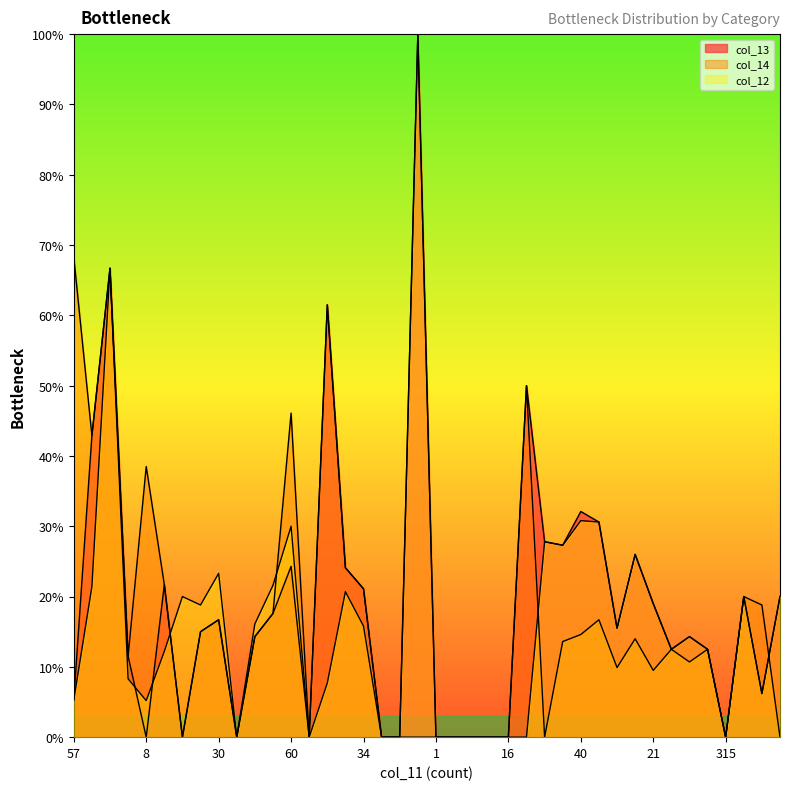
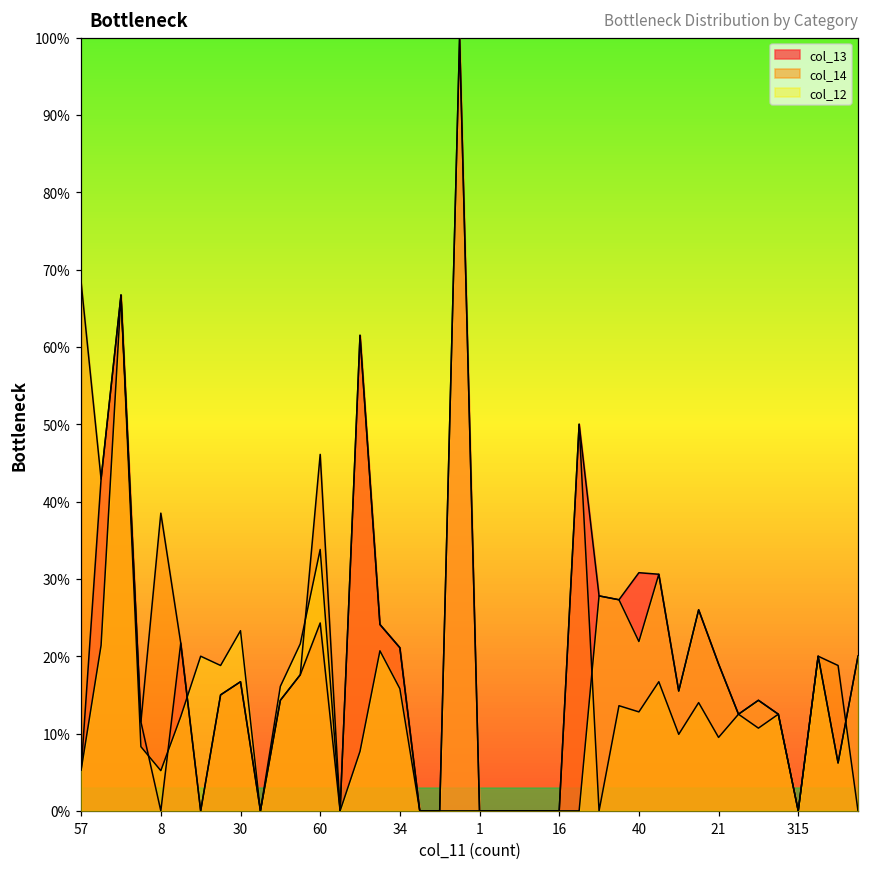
col_12, 60: 30% -> 34%
col_13, 40: 32% -> 31%
col_14, 40: 15% -> 13%
col_12, 40: 31% -> 22%
